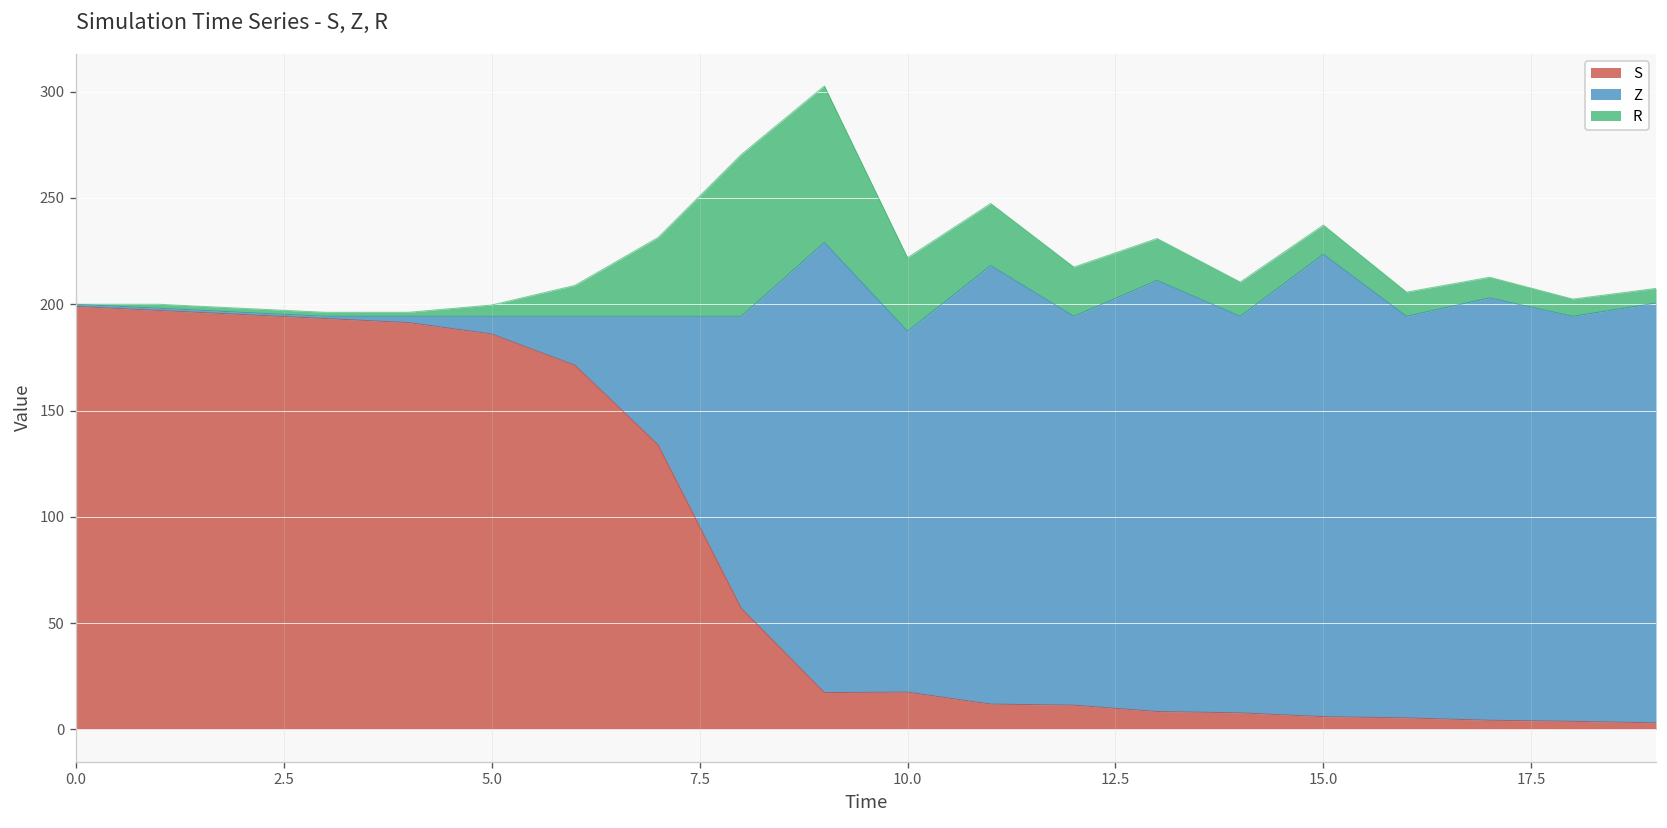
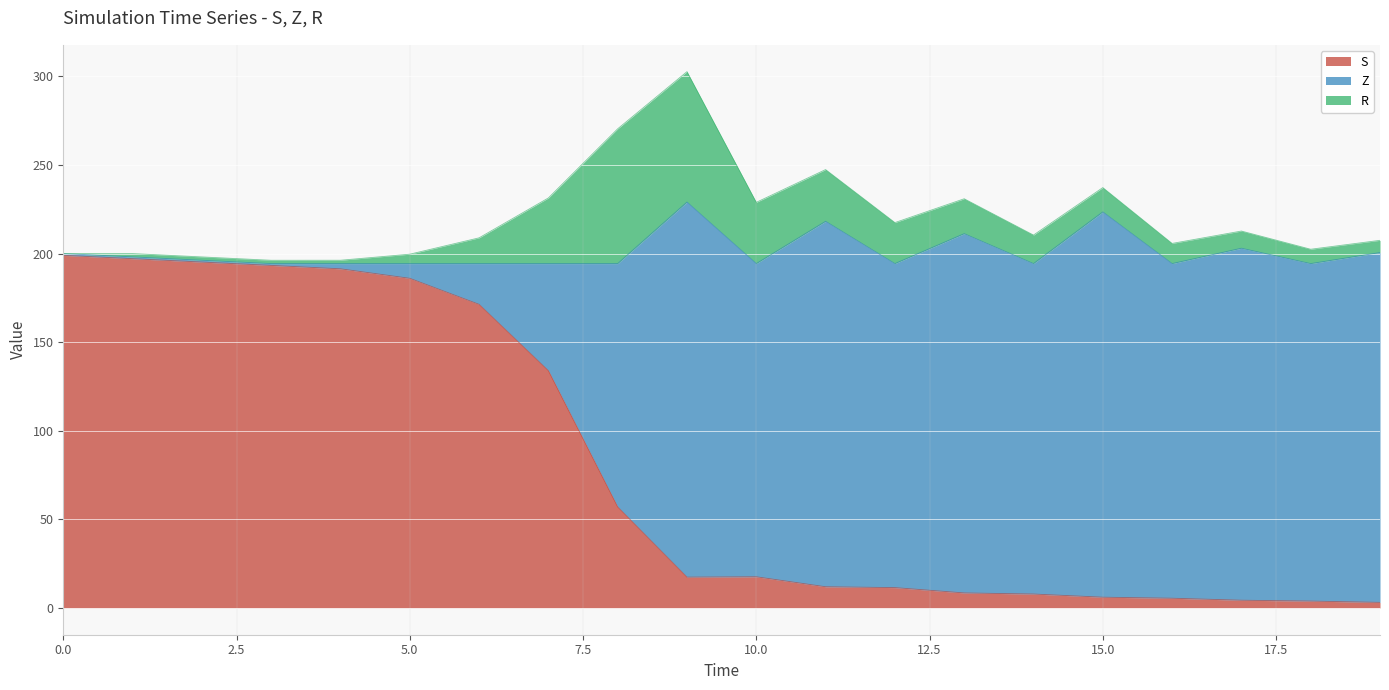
Z, 10.0: 170 -> 177
